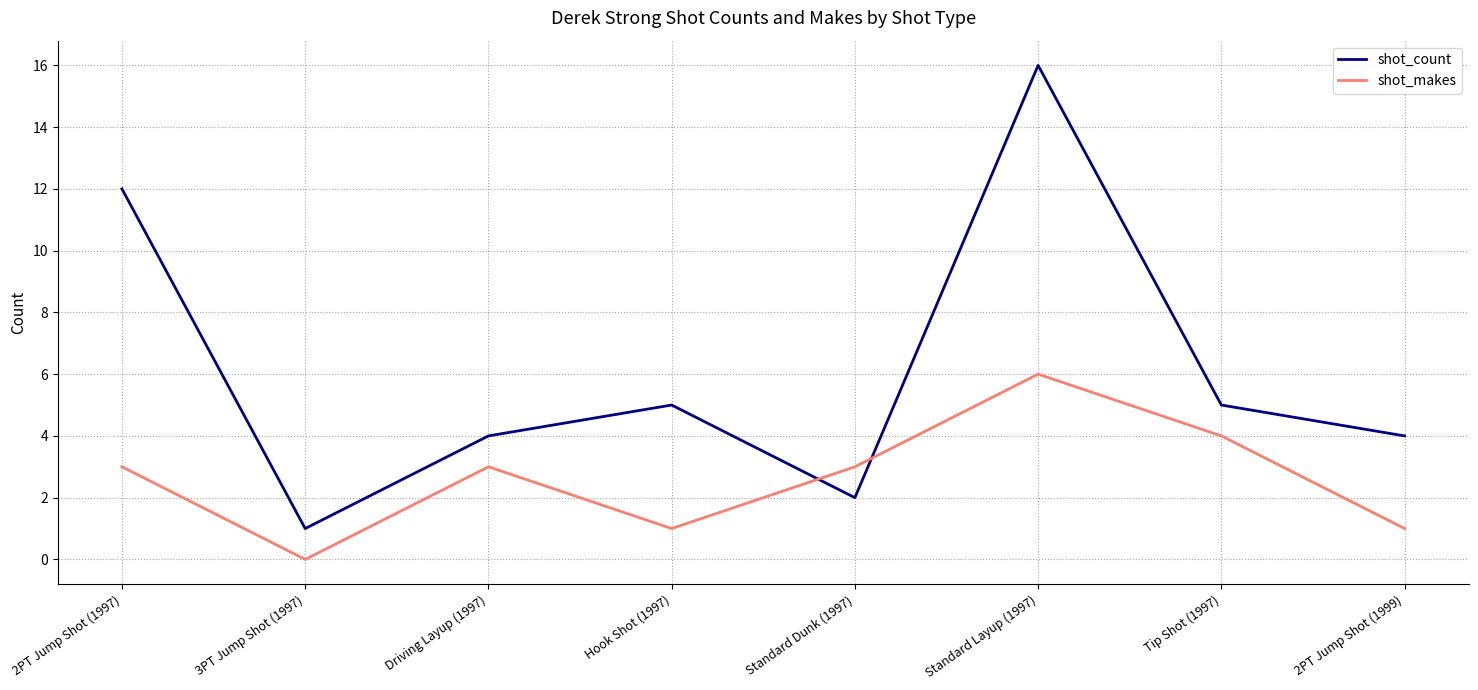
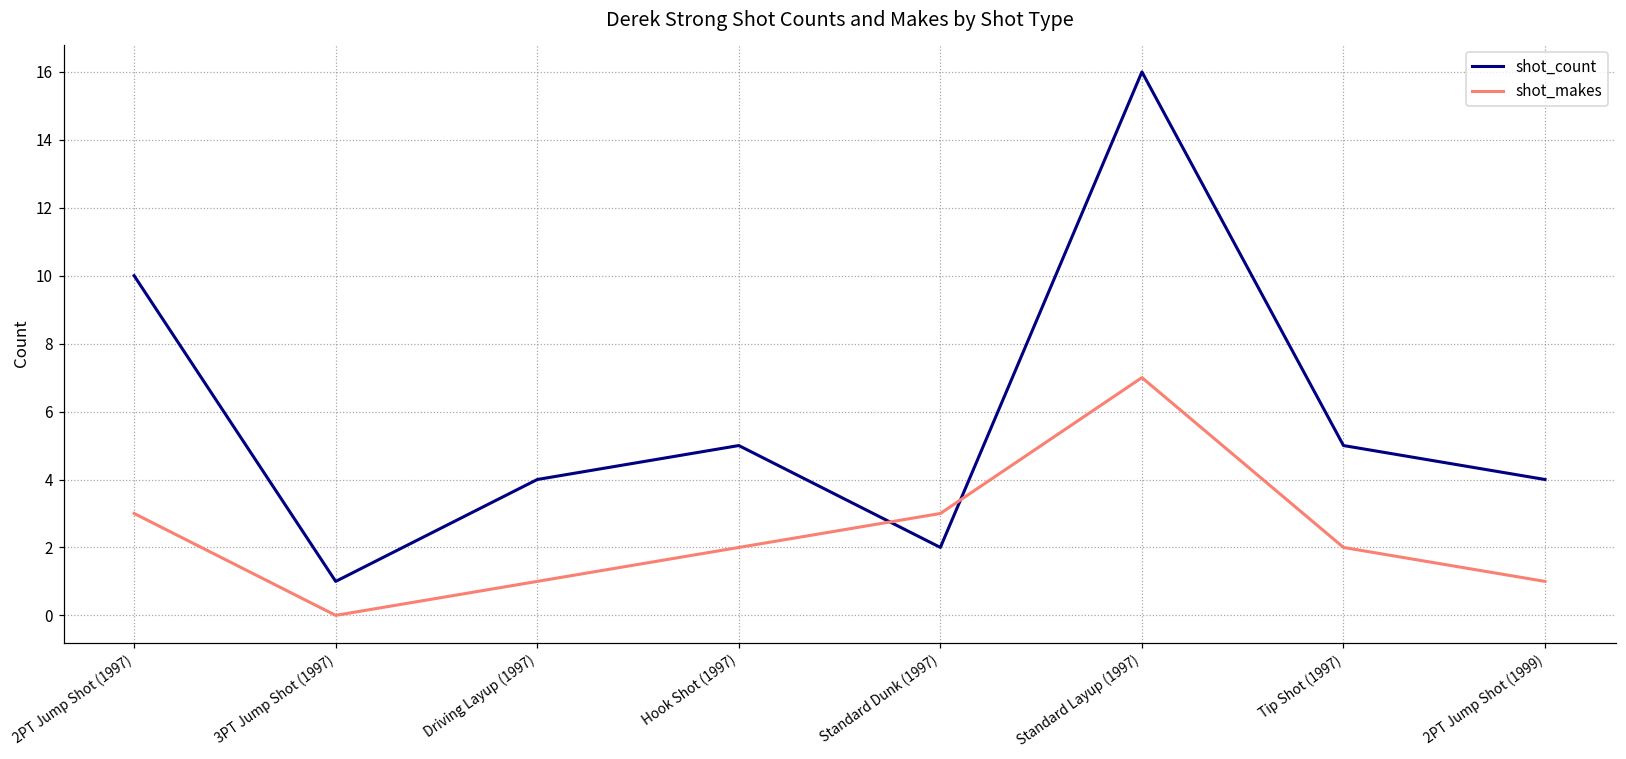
shot_count, 2PT Jump Shot (1997): 12 -> 10
shot_makes, Driving Layup (1997): 3 -> 1
shot_makes, Hook Shot (1997): 1 -> 2
shot_makes, Standard Layup (1997): 6 -> 7
shot_makes, Tip Shot (1997): 4 -> 2
